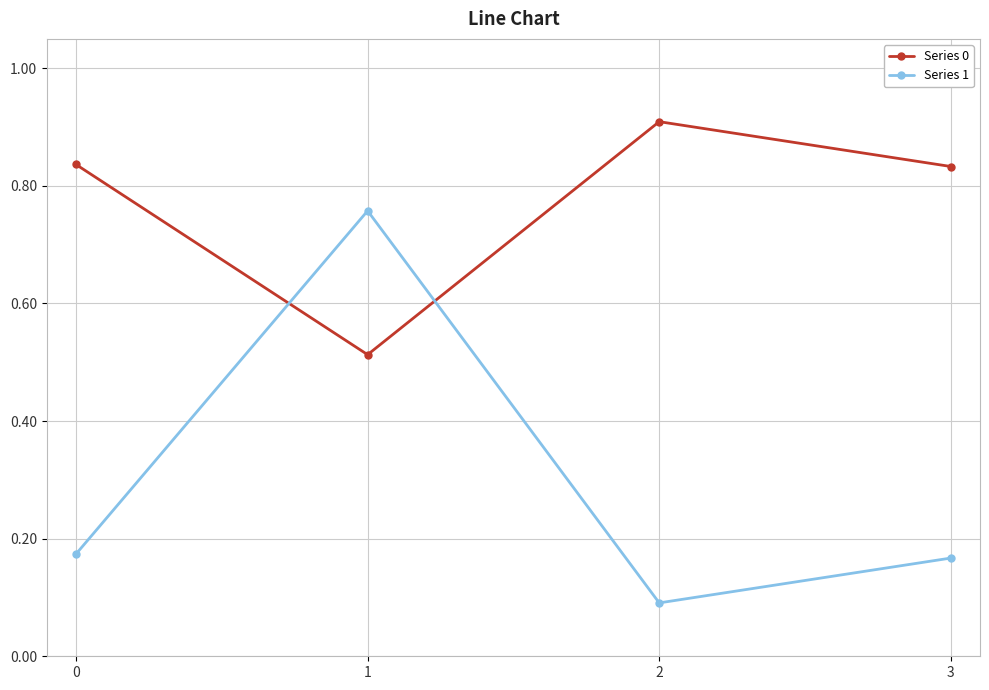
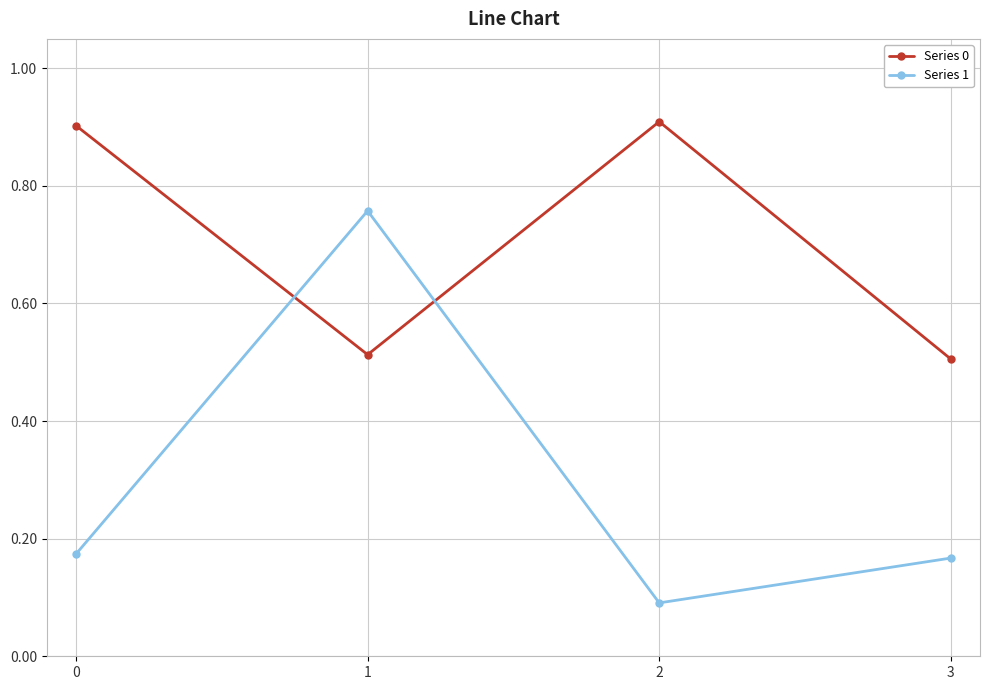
Series 0, 0: 0.84 -> 0.90
Series 0, 3: 0.83 -> 0.51
